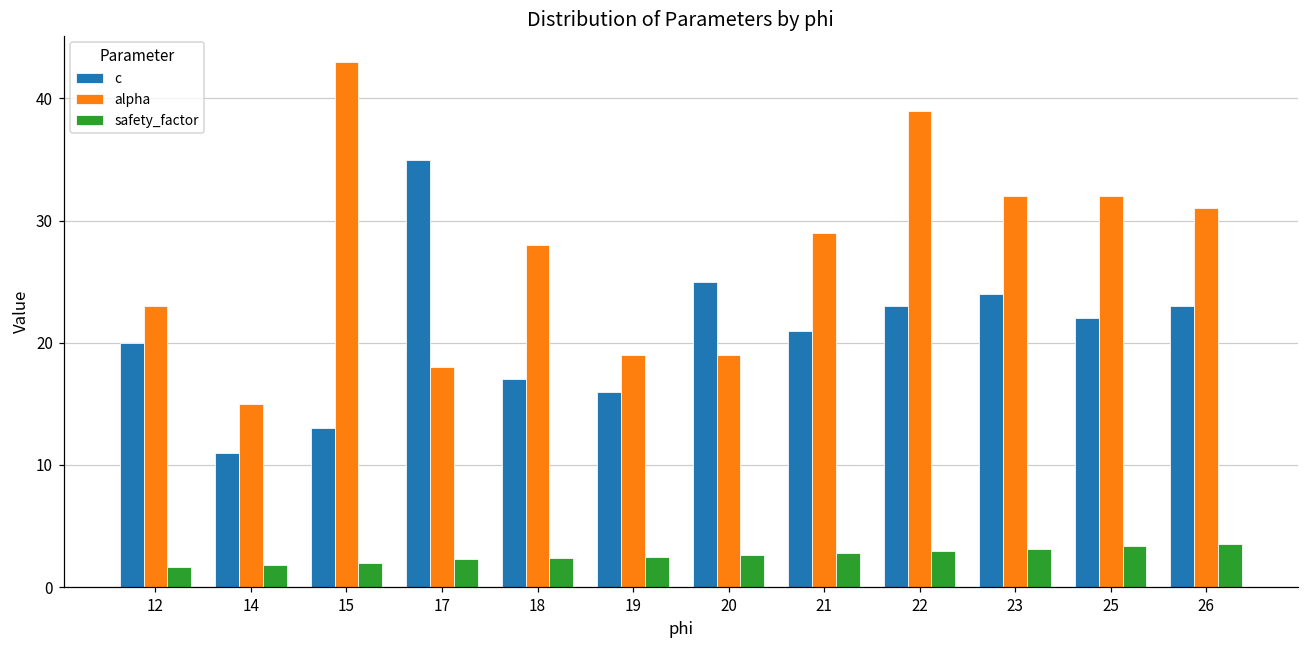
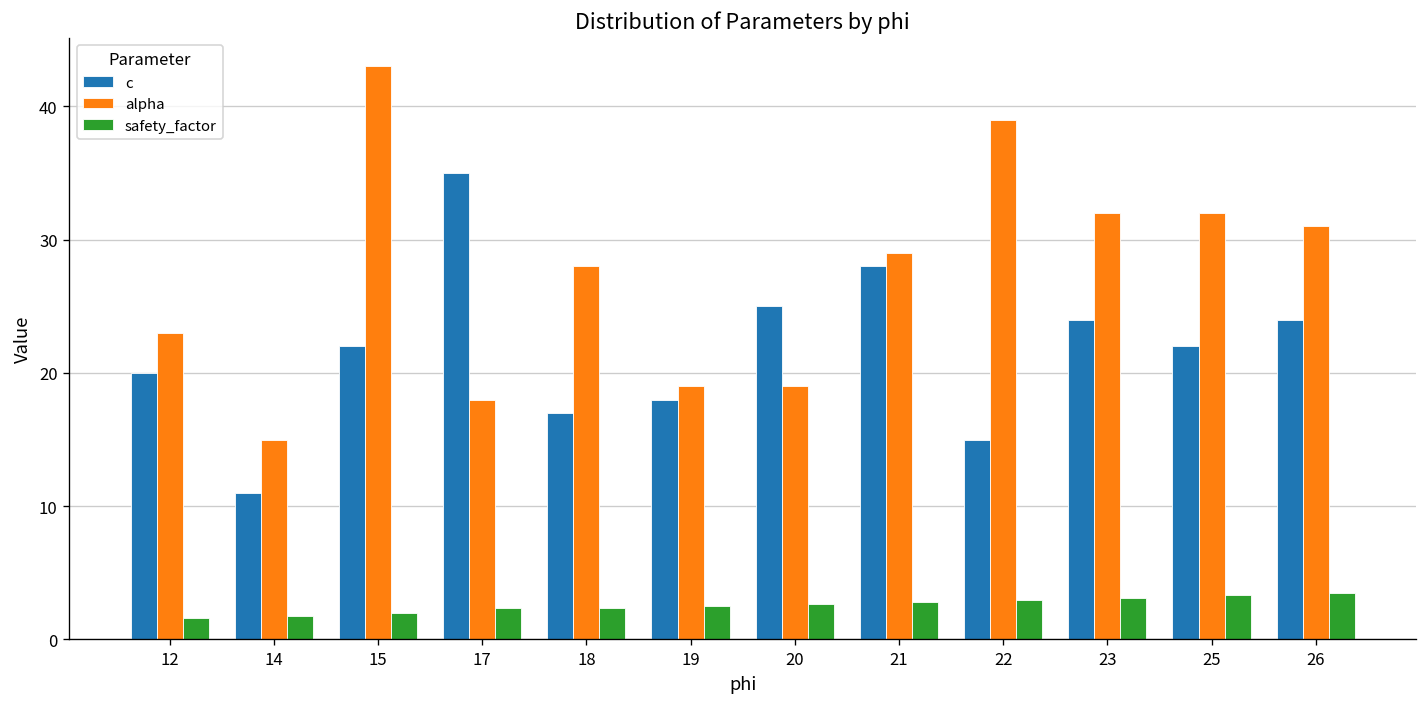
c, 15: 13 -> 22
c, 19: 16 -> 18
c, 21: 21 -> 28
c, 22: 23 -> 15
c, 26: 23 -> 24
